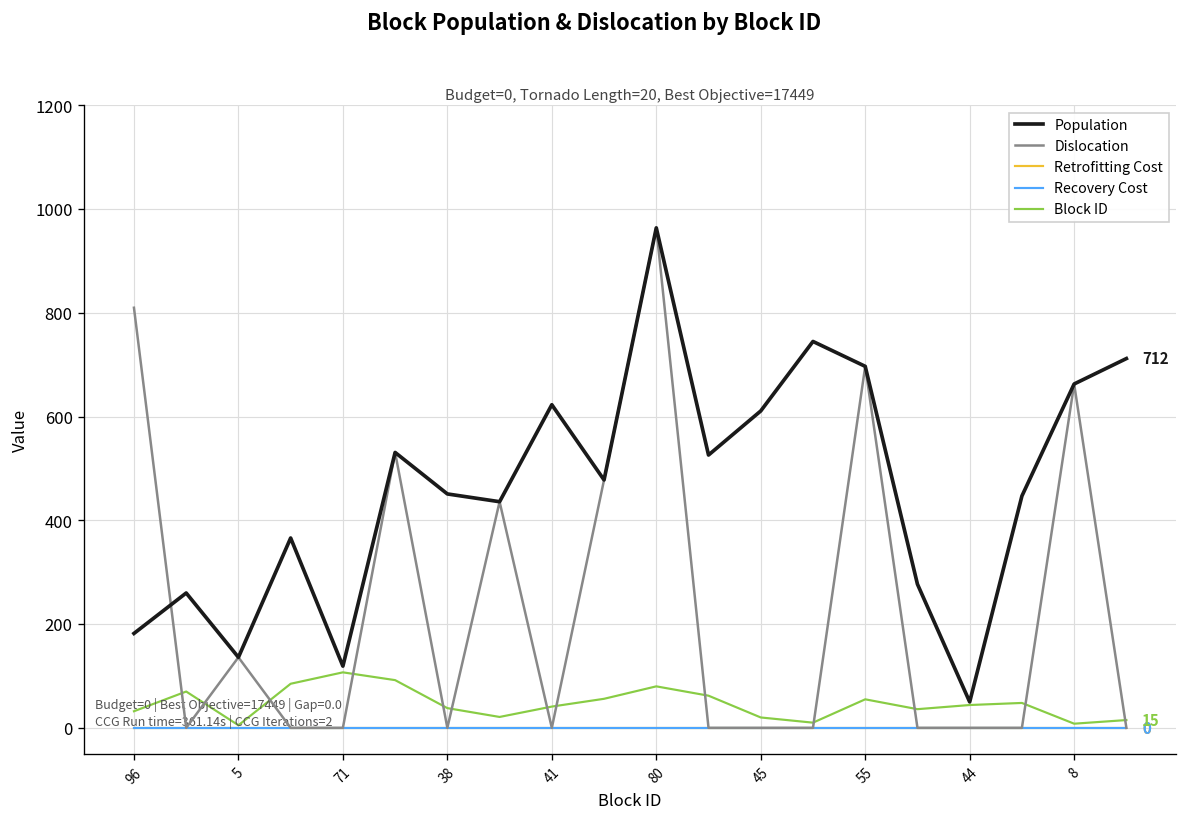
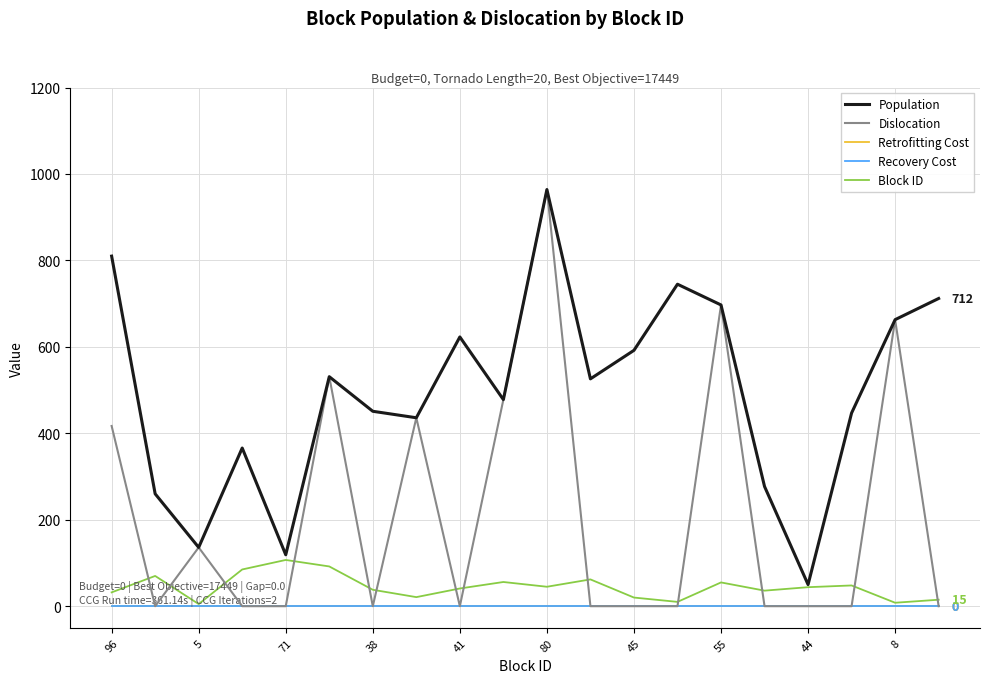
Population, 96: 180 -> 810
Dislocation, 96: 810 -> 420
Block ID, 80: 80 -> 50
Population, 45: 610 -> 590
